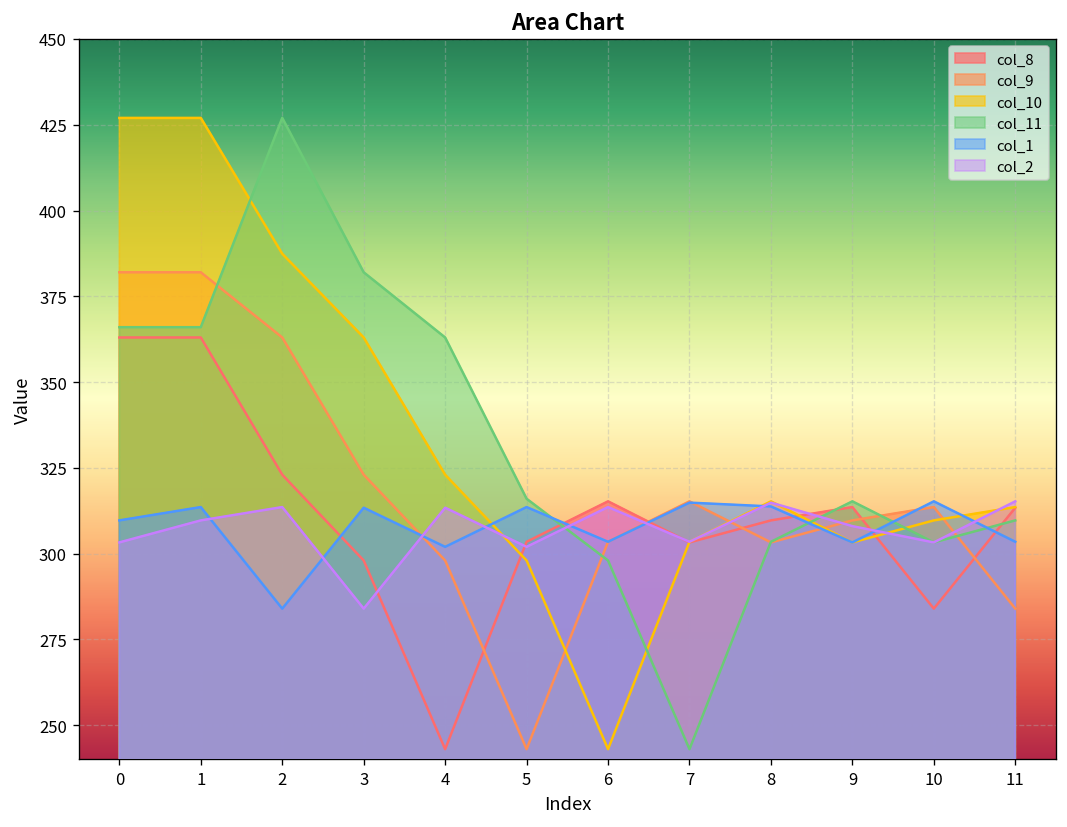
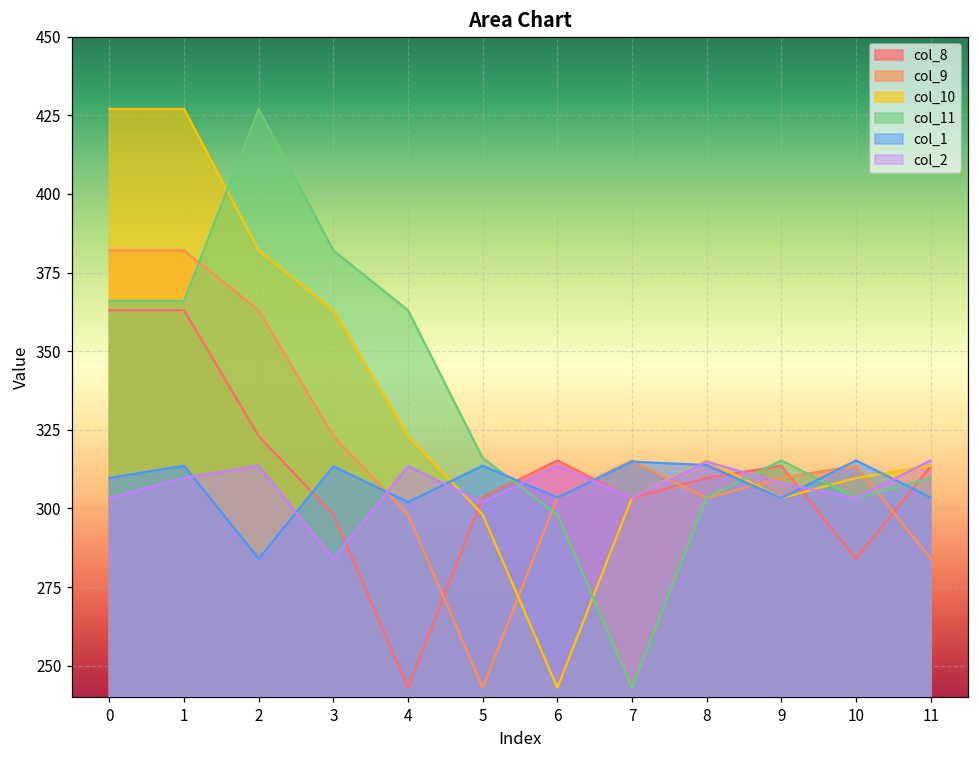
col_10, 2: 387 -> 382
